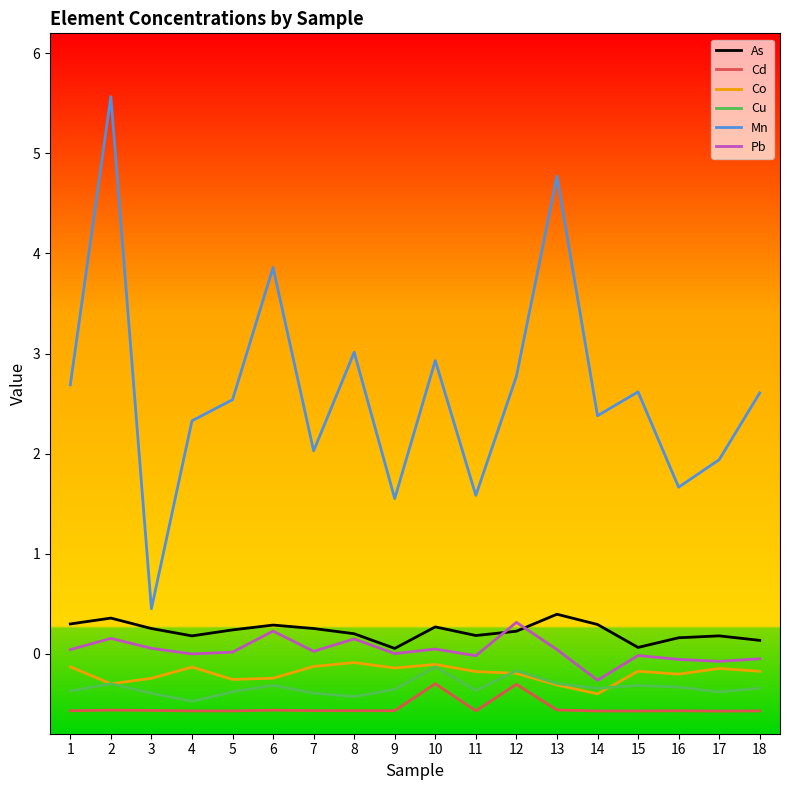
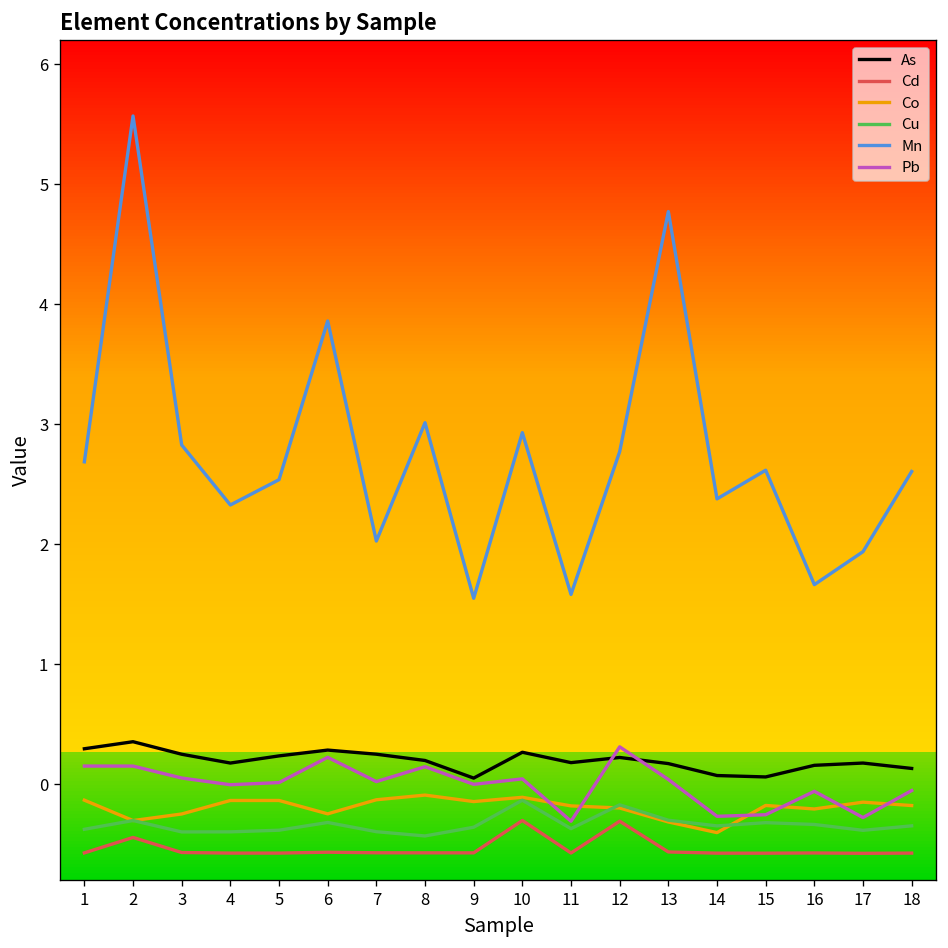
Pb, 1: 0.04 -> 0.15
Cd, 2: -0.56 -> -0.44
Mn, 3: 0.45 -> 2.83
Cu, 4: -0.48 -> -0.40
Co, 5: -0.26 -> -0.13
Pb, 11: -0.02 -> -0.31
As, 13: 0.39 -> 0.17
As, 14: 0.29 -> 0.07
Pb, 15: -0.02 -> -0.25
Pb, 17: -0.08 -> -0.28
